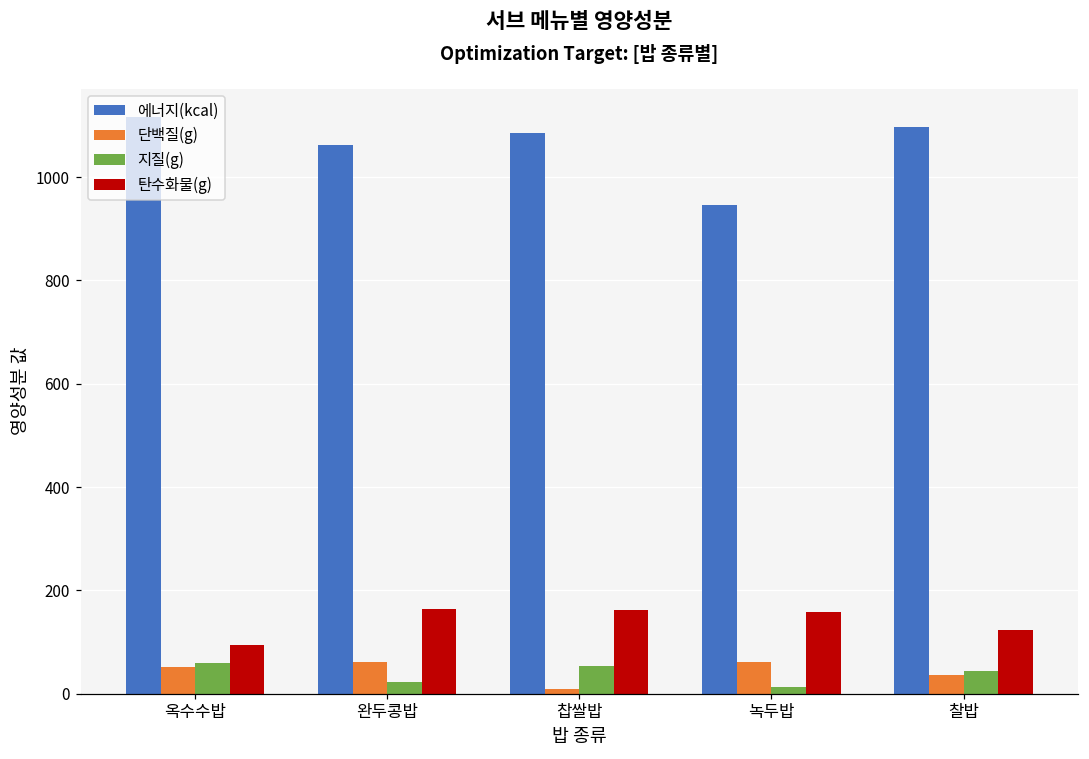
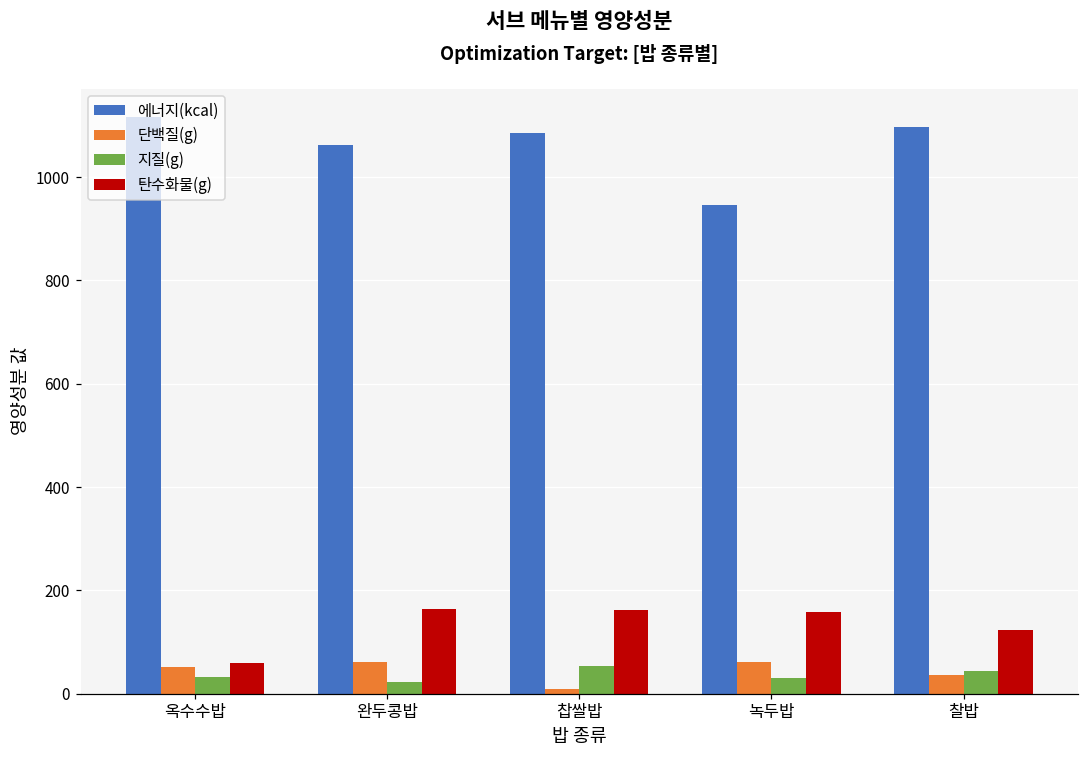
지질(g), 옥수수밥: 60 -> 30
탄수화물(g), 옥수수밥: 90 -> 60
지질(g), 녹두밥: 10 -> 30
